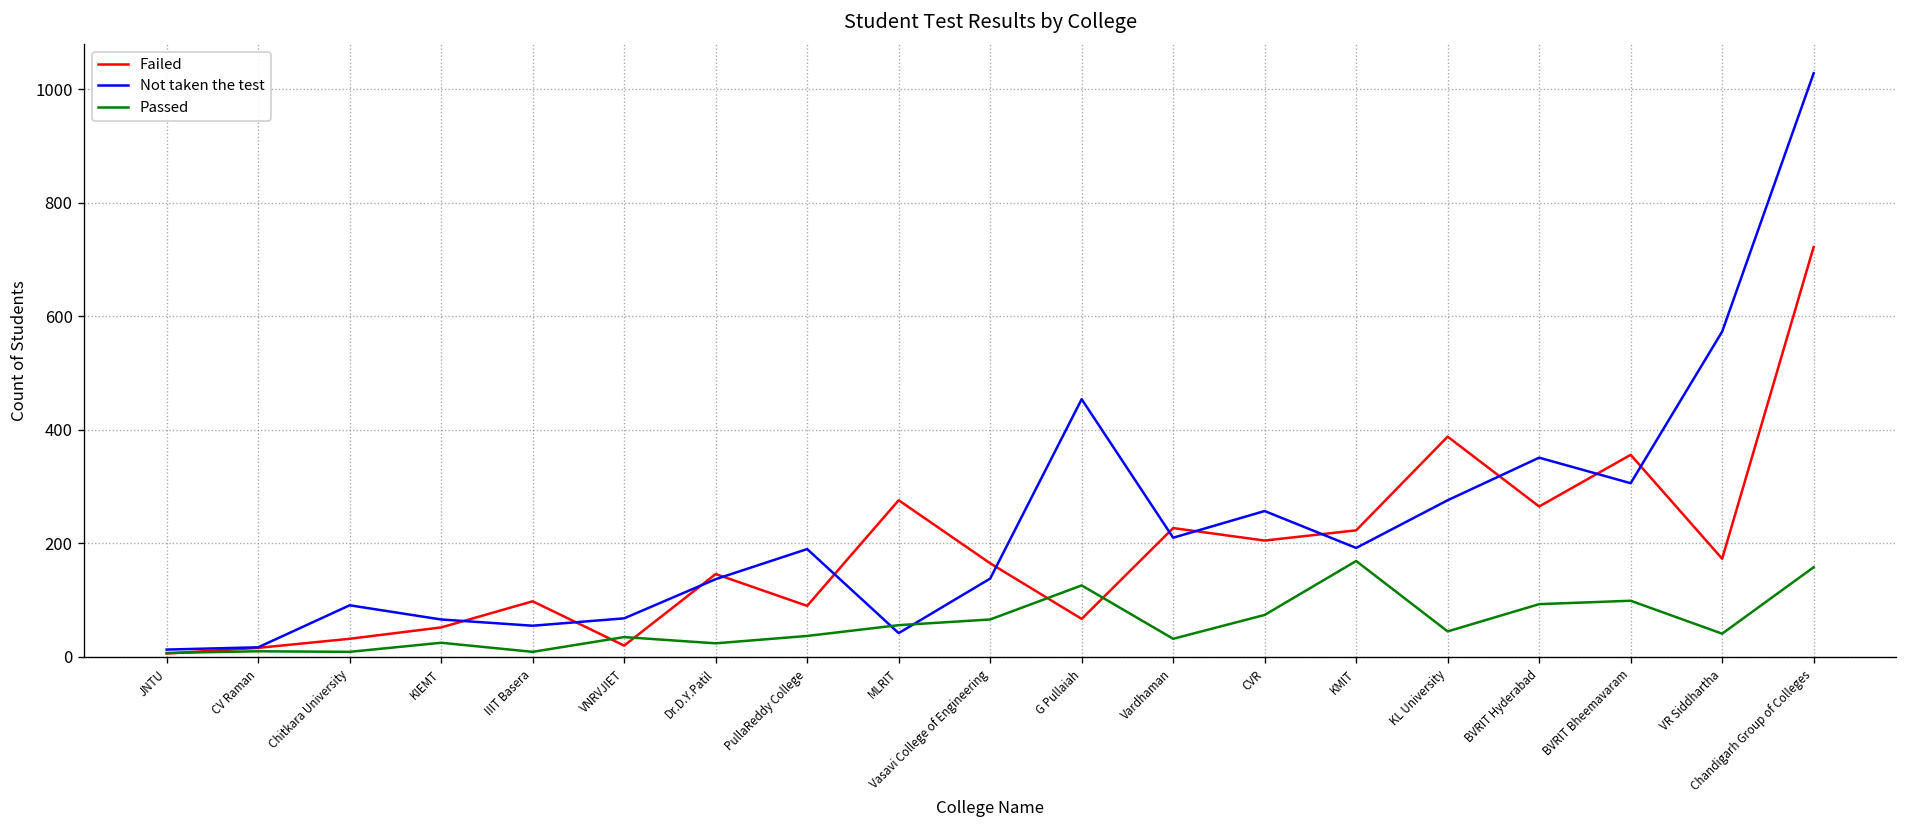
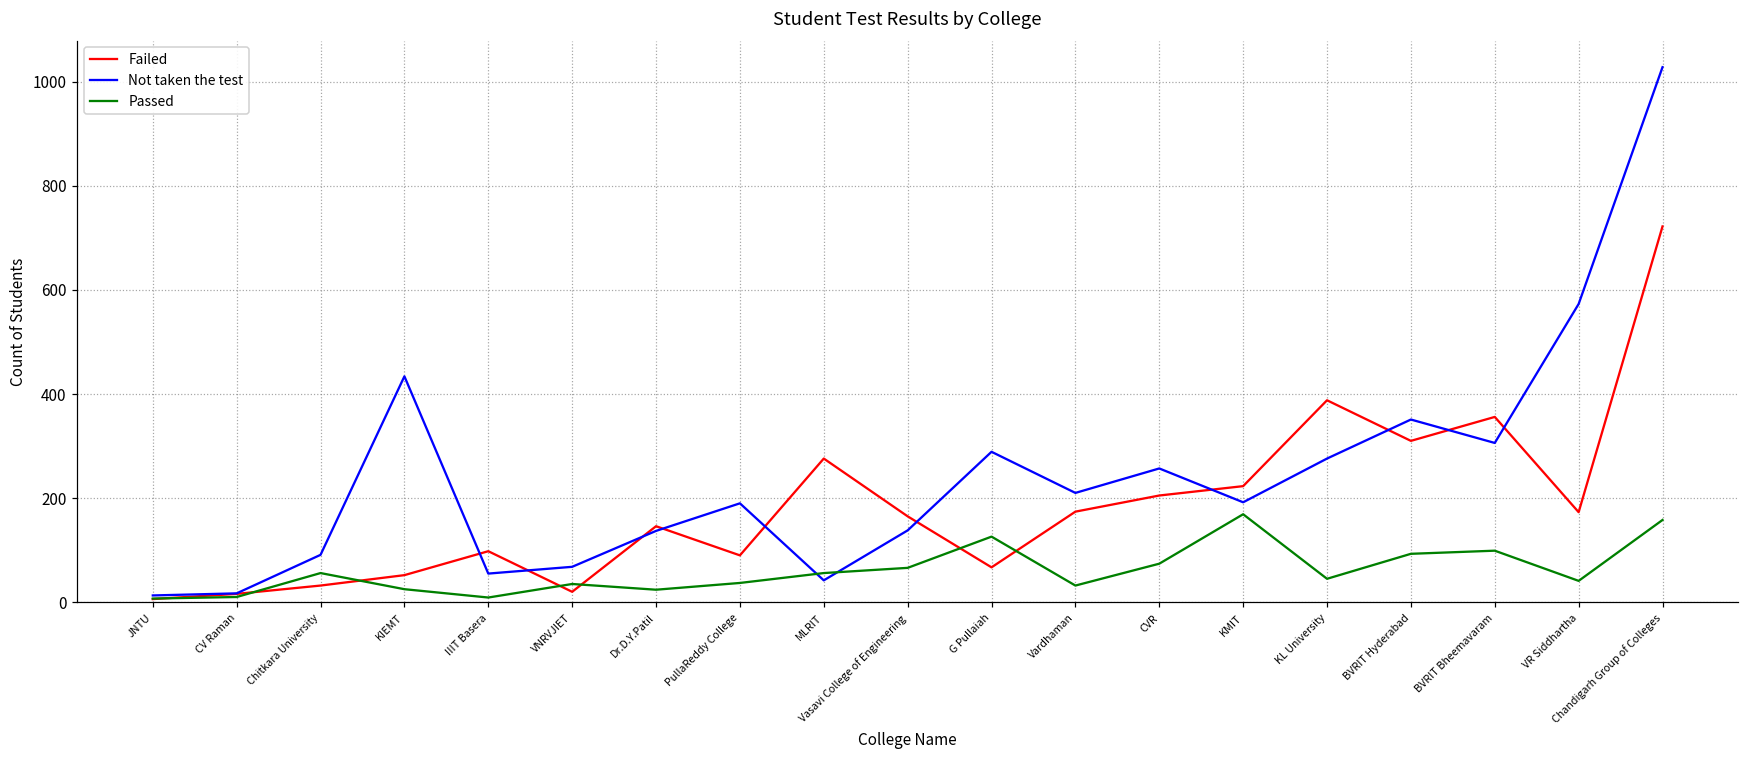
Passed, Chitkara University: 10 -> 60
Not taken the test, KIEMT: 70 -> 430
Not taken the test, G Pullaiah: 450 -> 290
Failed, Vardhaman: 230 -> 170
Failed, BVRIT Hyderabad: 270 -> 310
